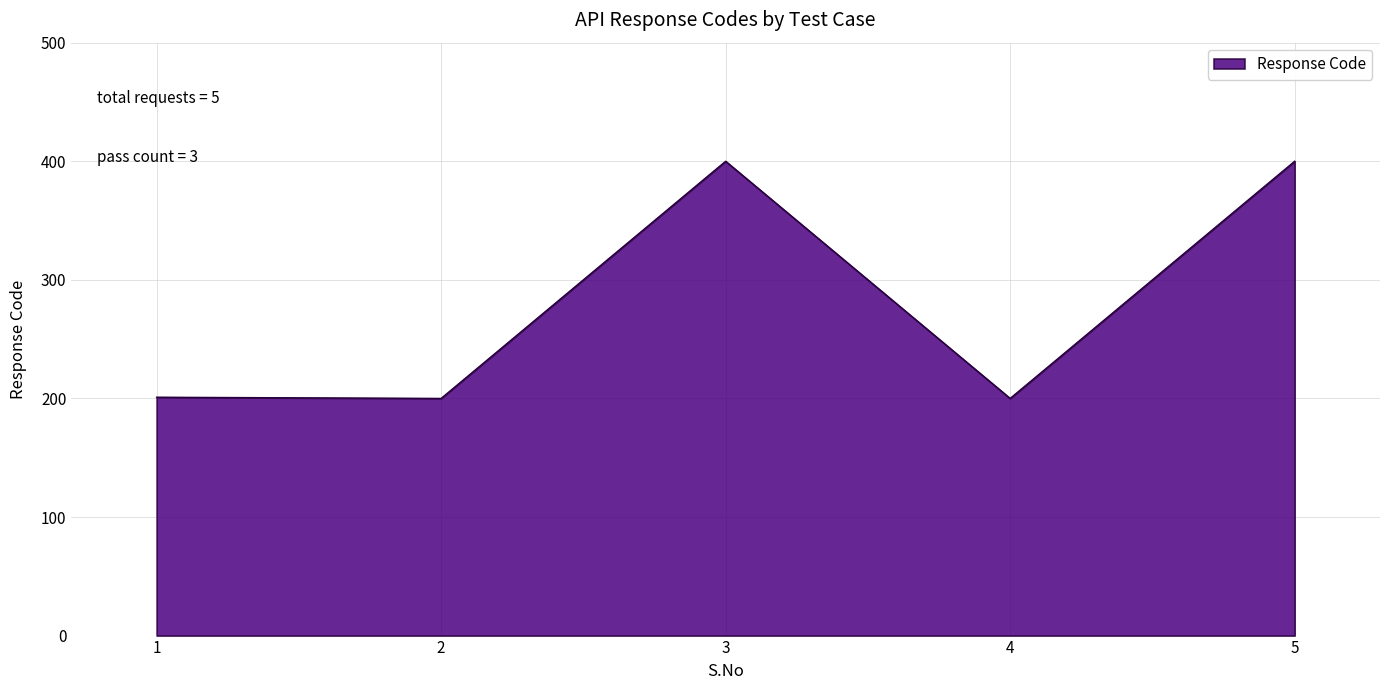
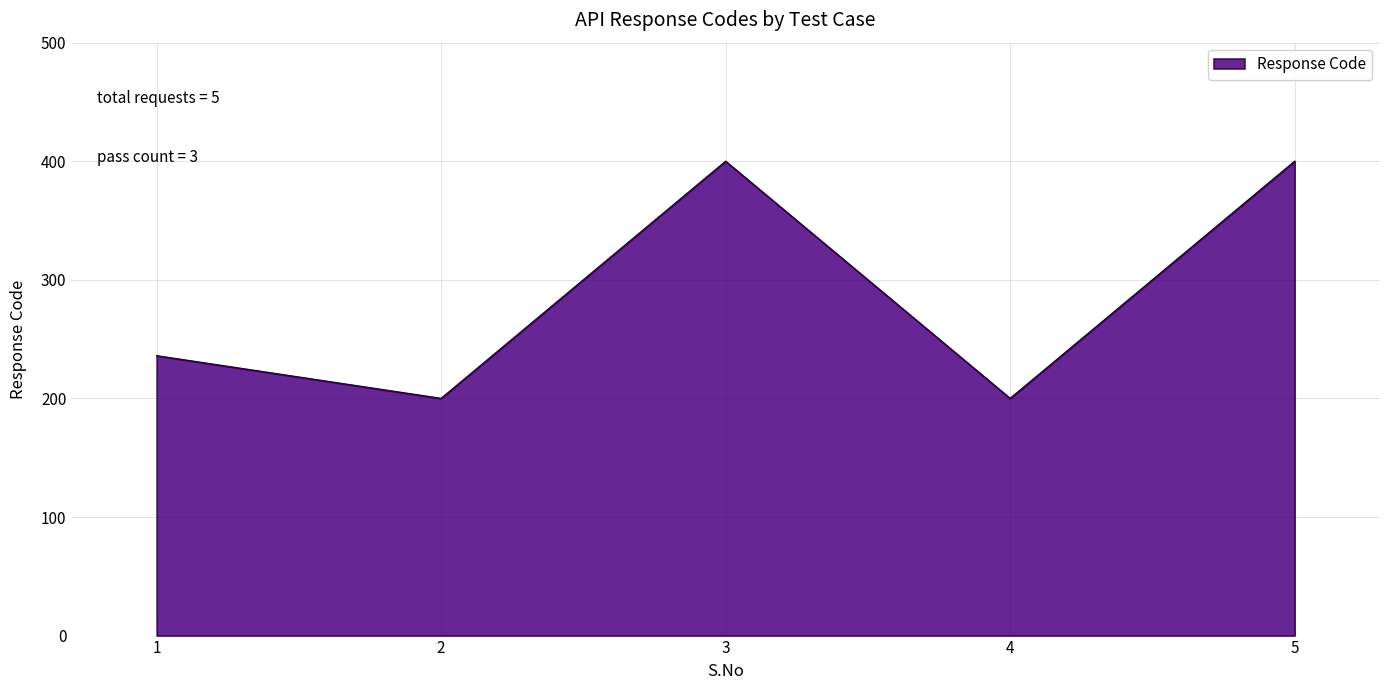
1: 201 -> 236
